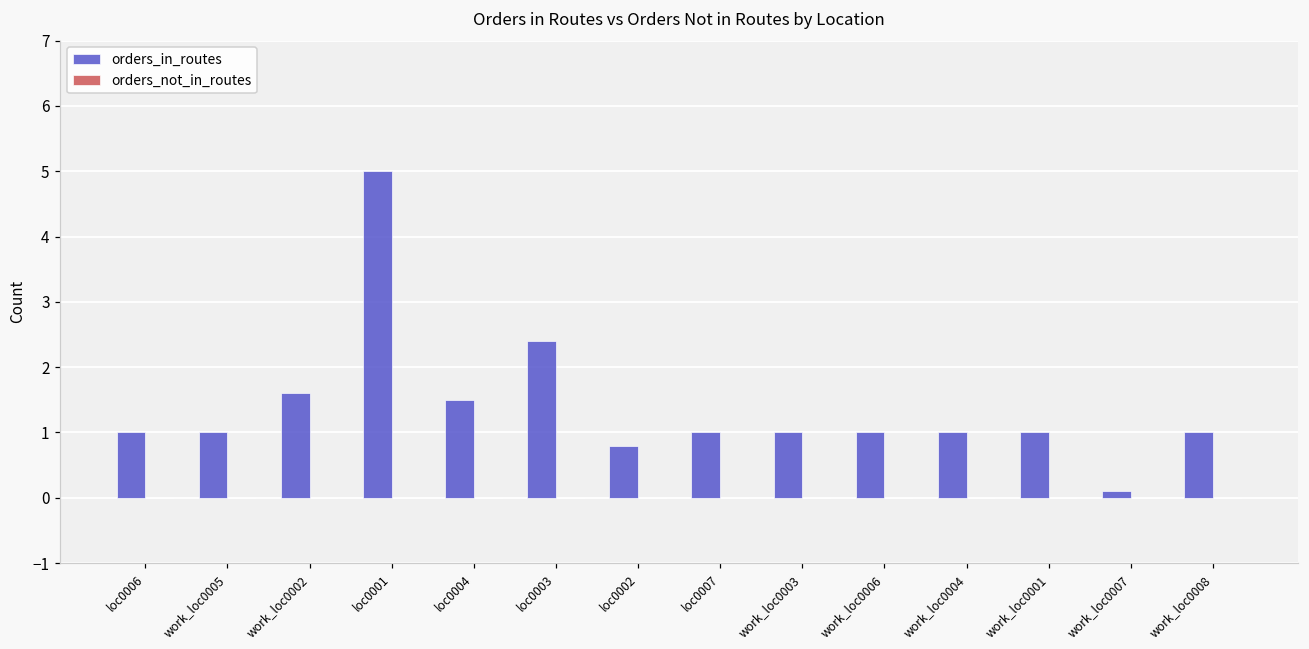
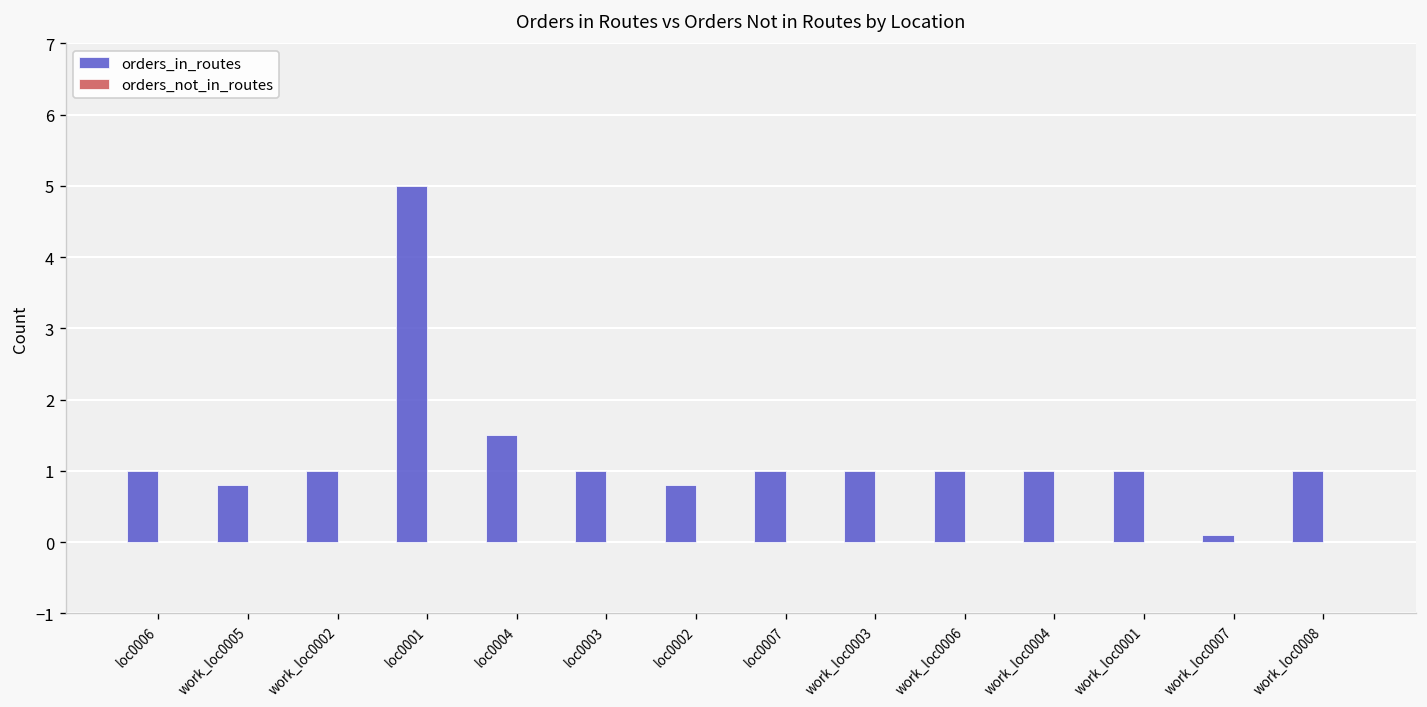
orders_in_routes, work_loc0005: 1.0 -> 0.8
orders_in_routes, work_loc0002: 1.6 -> 1.0
orders_in_routes, loc0003: 2.4 -> 1.0
